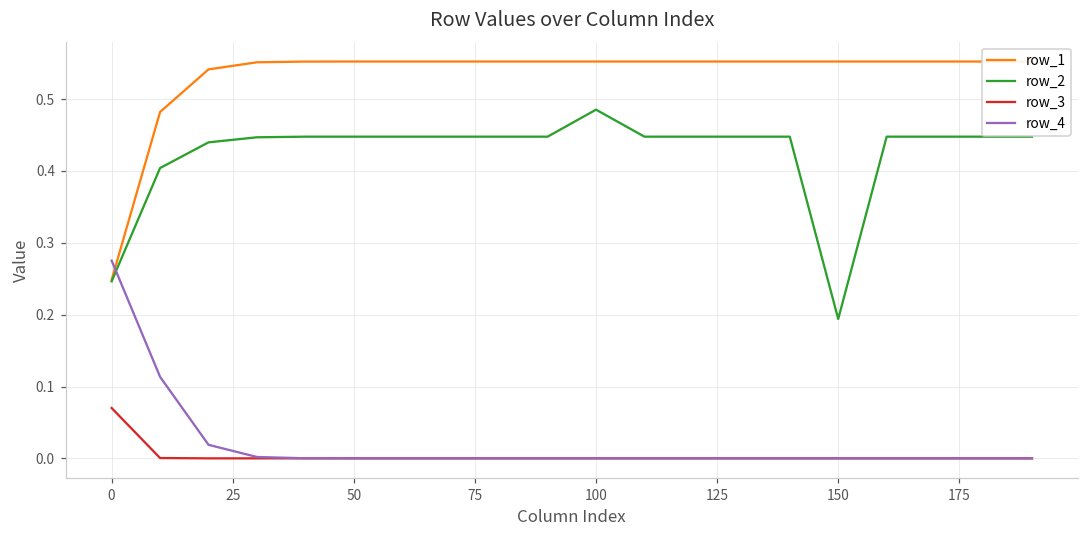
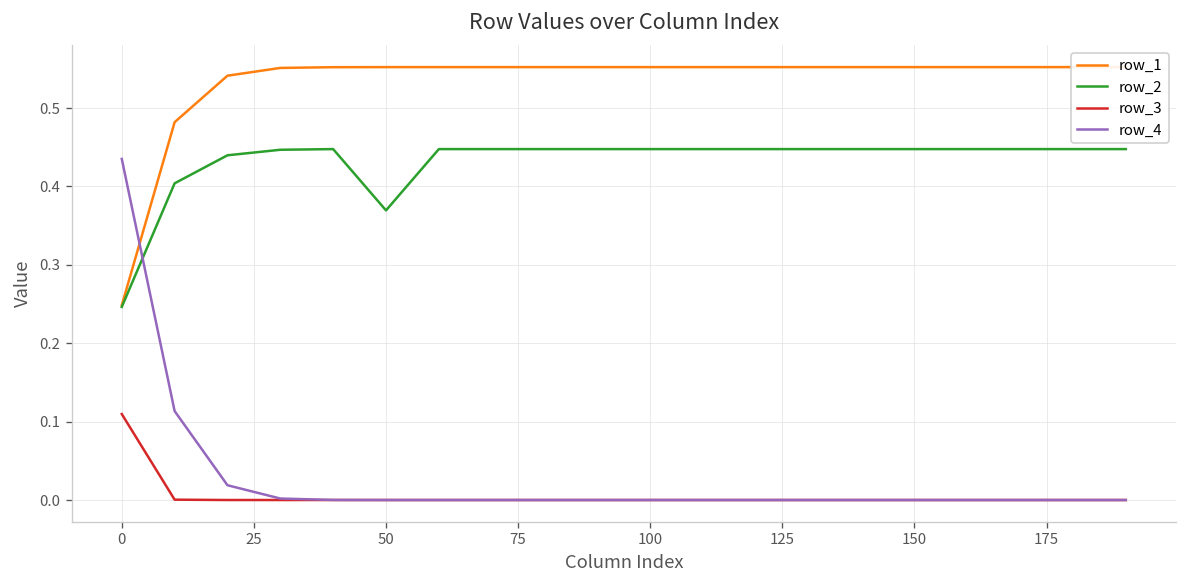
row_3, 0: 0.07 -> 0.11
row_4, 0: 0.28 -> 0.44
row_2, 50: 0.45 -> 0.37
row_2, 100: 0.49 -> 0.45
row_2, 150: 0.19 -> 0.45
